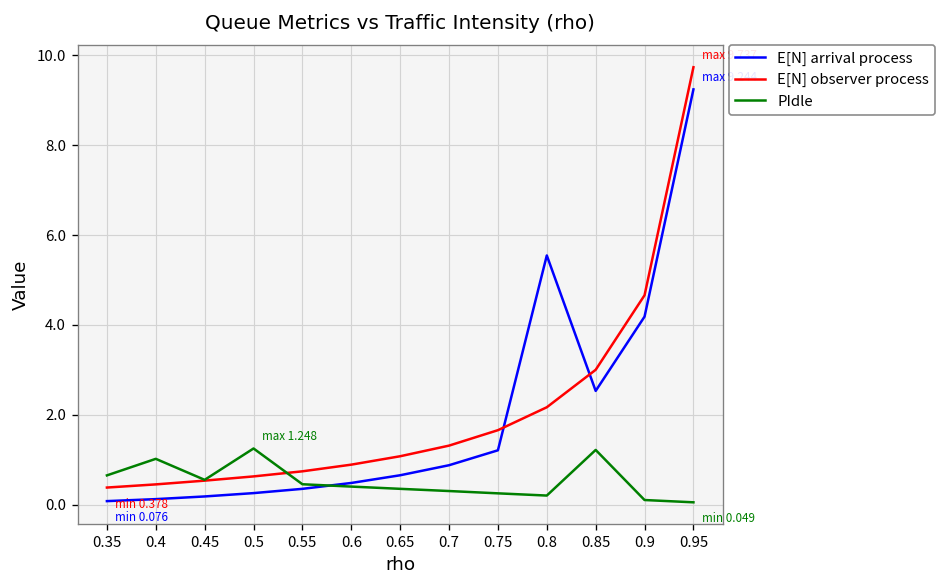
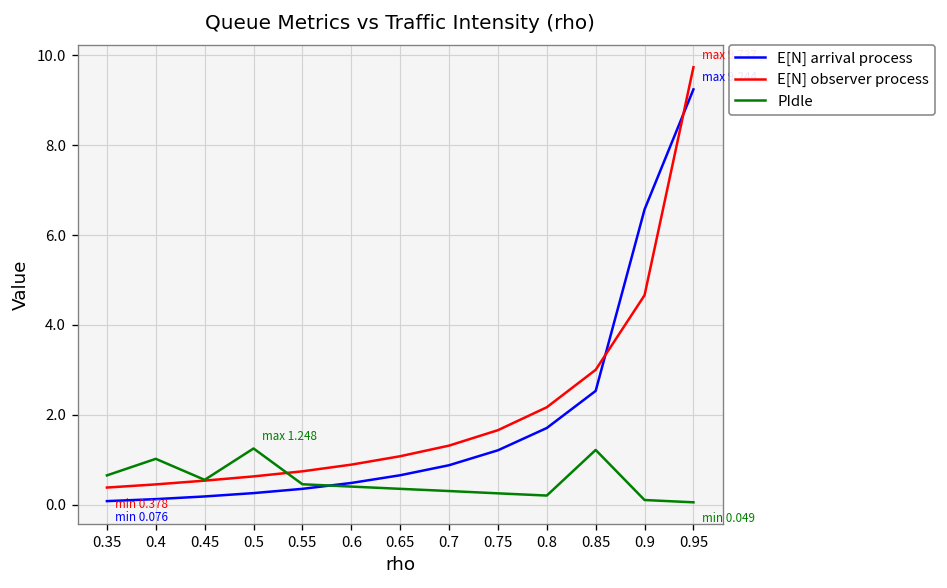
E[N] arrival process, 0.8: 5.5 -> 1.7
E[N] arrival process, 0.9: 4.2 -> 6.6
